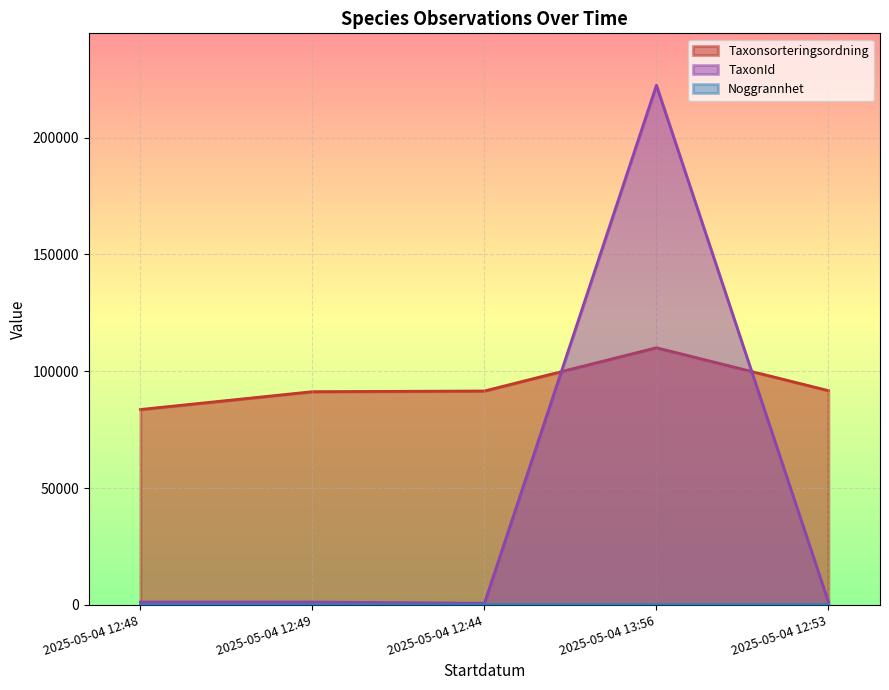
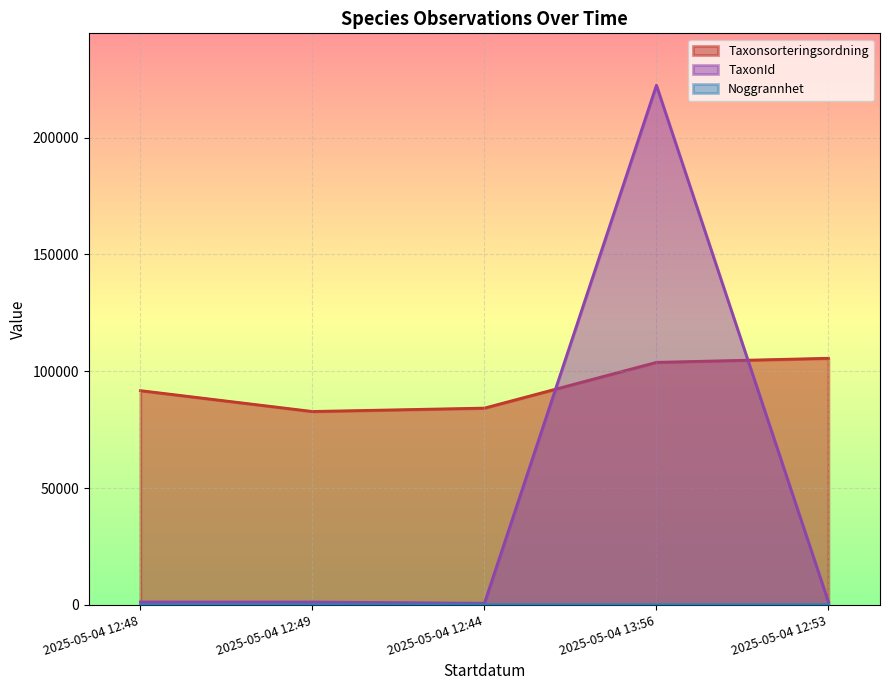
Taxonsorteringsordning, 2025-05-04 12:48: 84000 -> 92000
Taxonsorteringsordning, 2025-05-04 12:49: 91000 -> 83000
Taxonsorteringsordning, 2025-05-04 12:44: 92000 -> 84000
Taxonsorteringsordning, 2025-05-04 13:56: 110000 -> 104000
Taxonsorteringsordning, 2025-05-04 12:53: 92000 -> 106000
